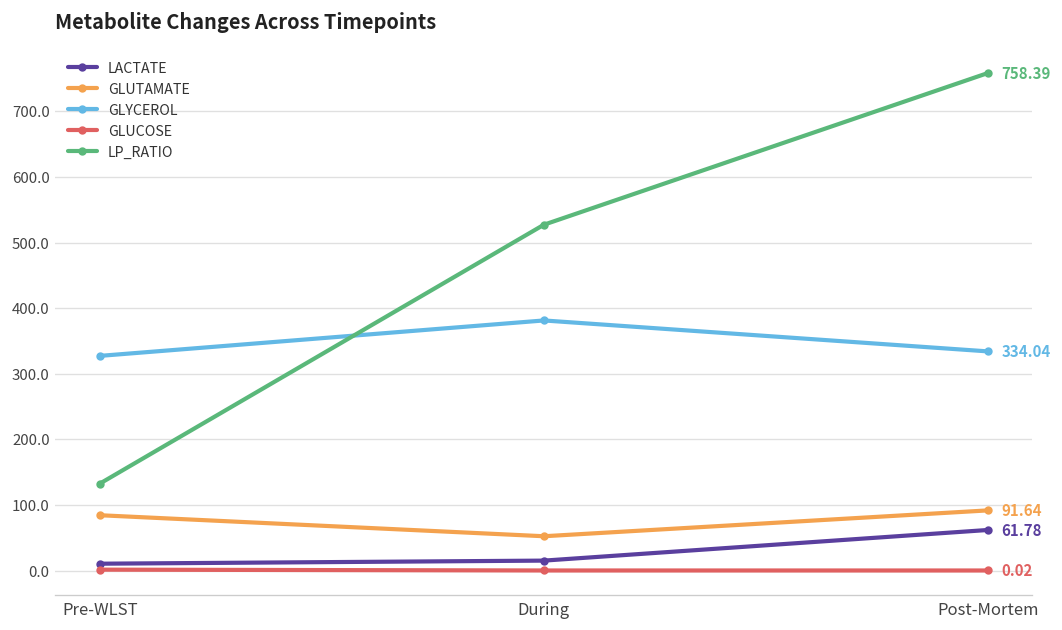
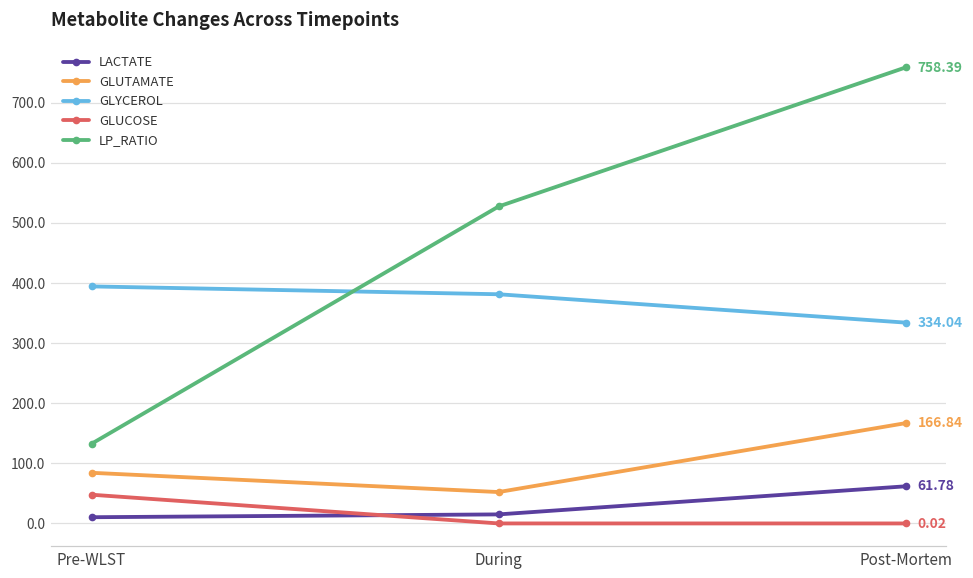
GLYCEROL, Pre-WLST: 330 -> 390
GLUCOSE, Pre-WLST: 0 -> 50
GLUTAMATE, Post-Mortem: 91.64 -> 166.84
